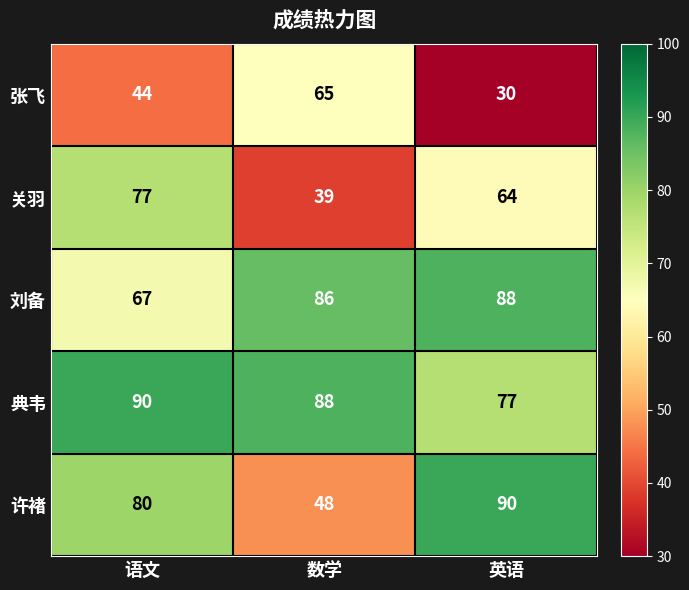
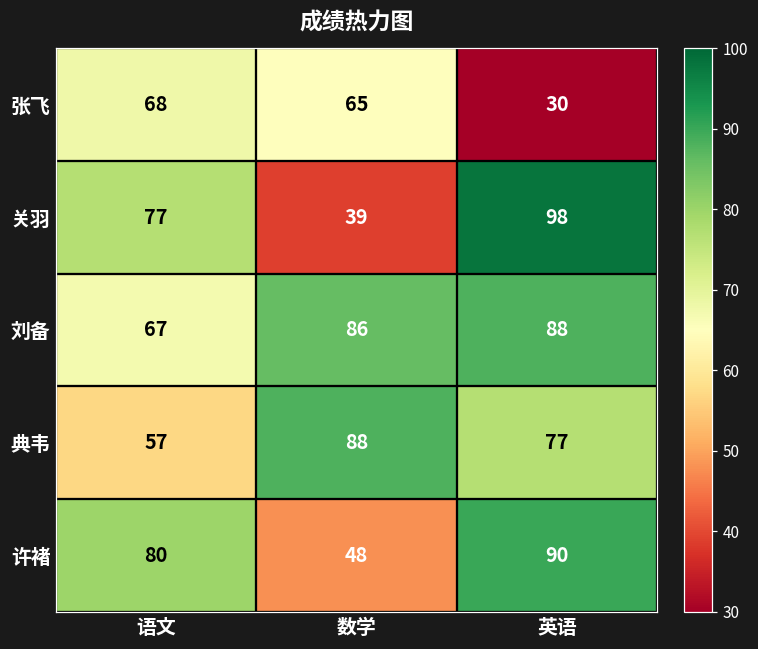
张飞, 语文: 44 -> 68
关羽, 英语: 64 -> 98
典韦, 语文: 90 -> 57
